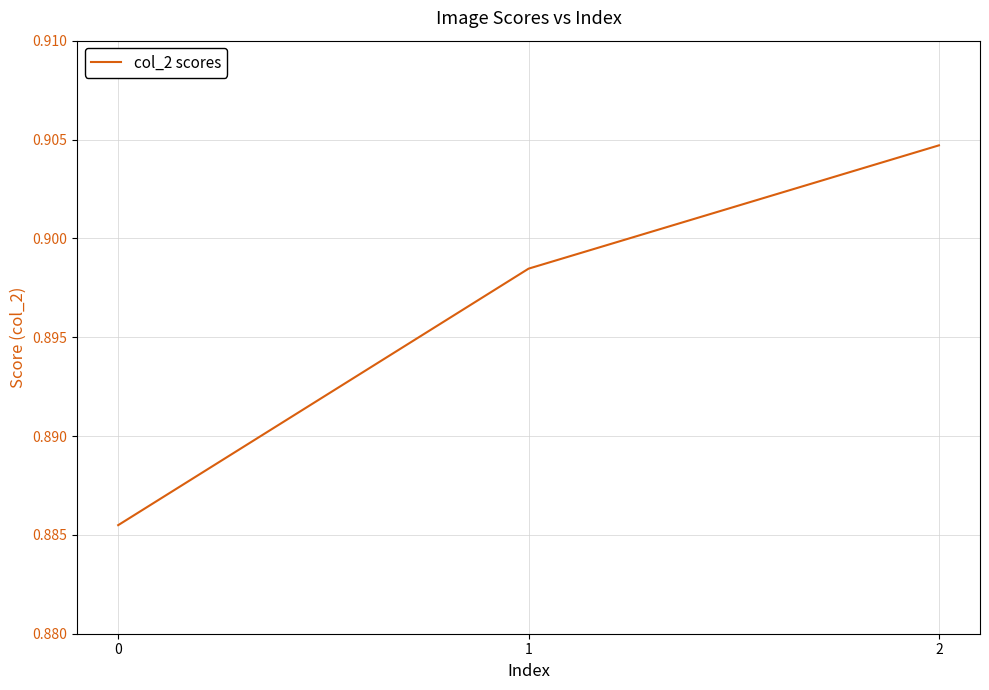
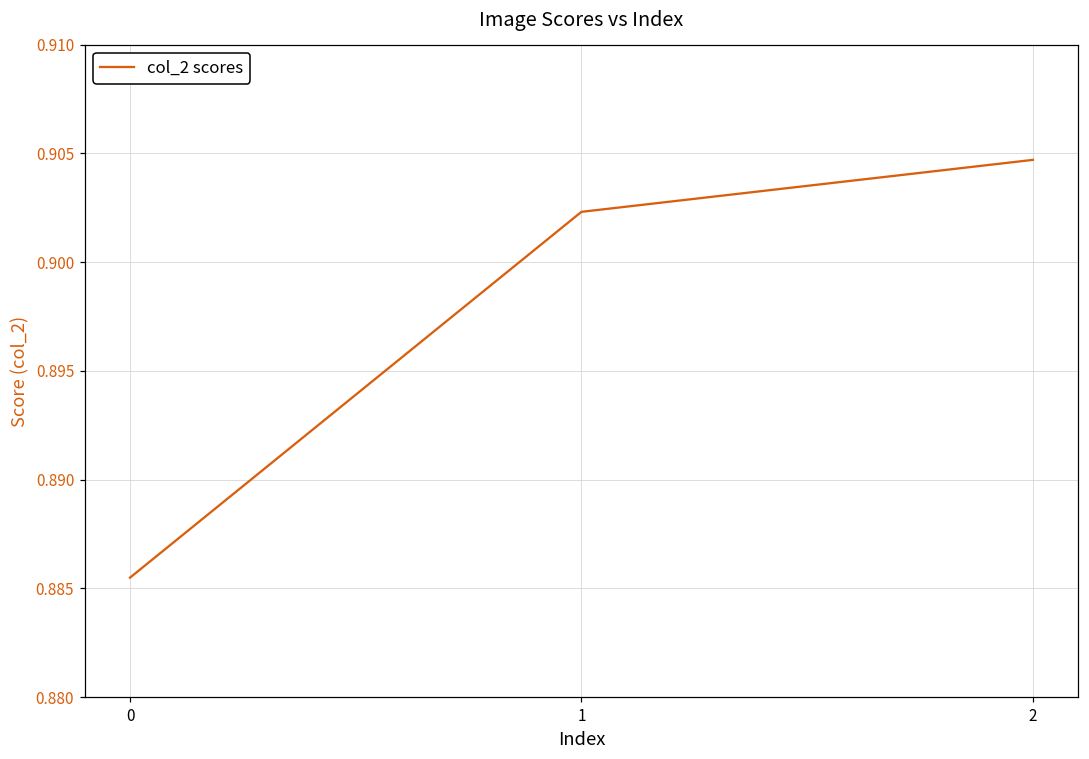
1: 0.8985 -> 0.9023
